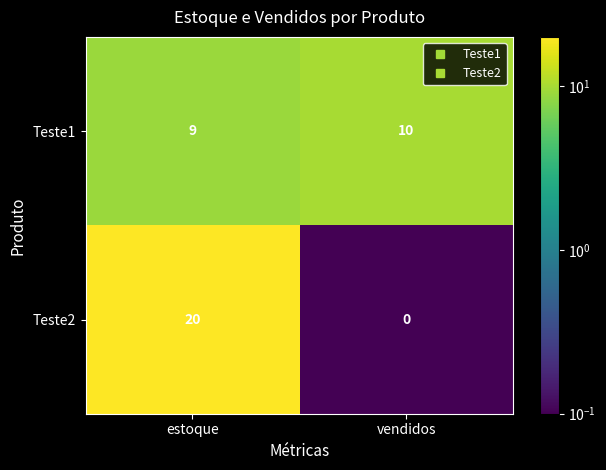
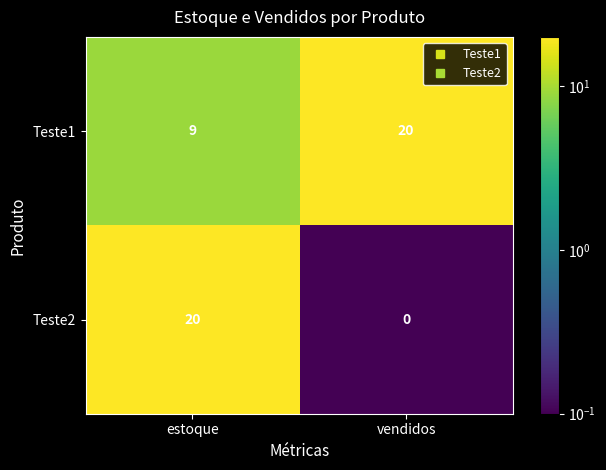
Teste1, vendidos: 10 -> 20
